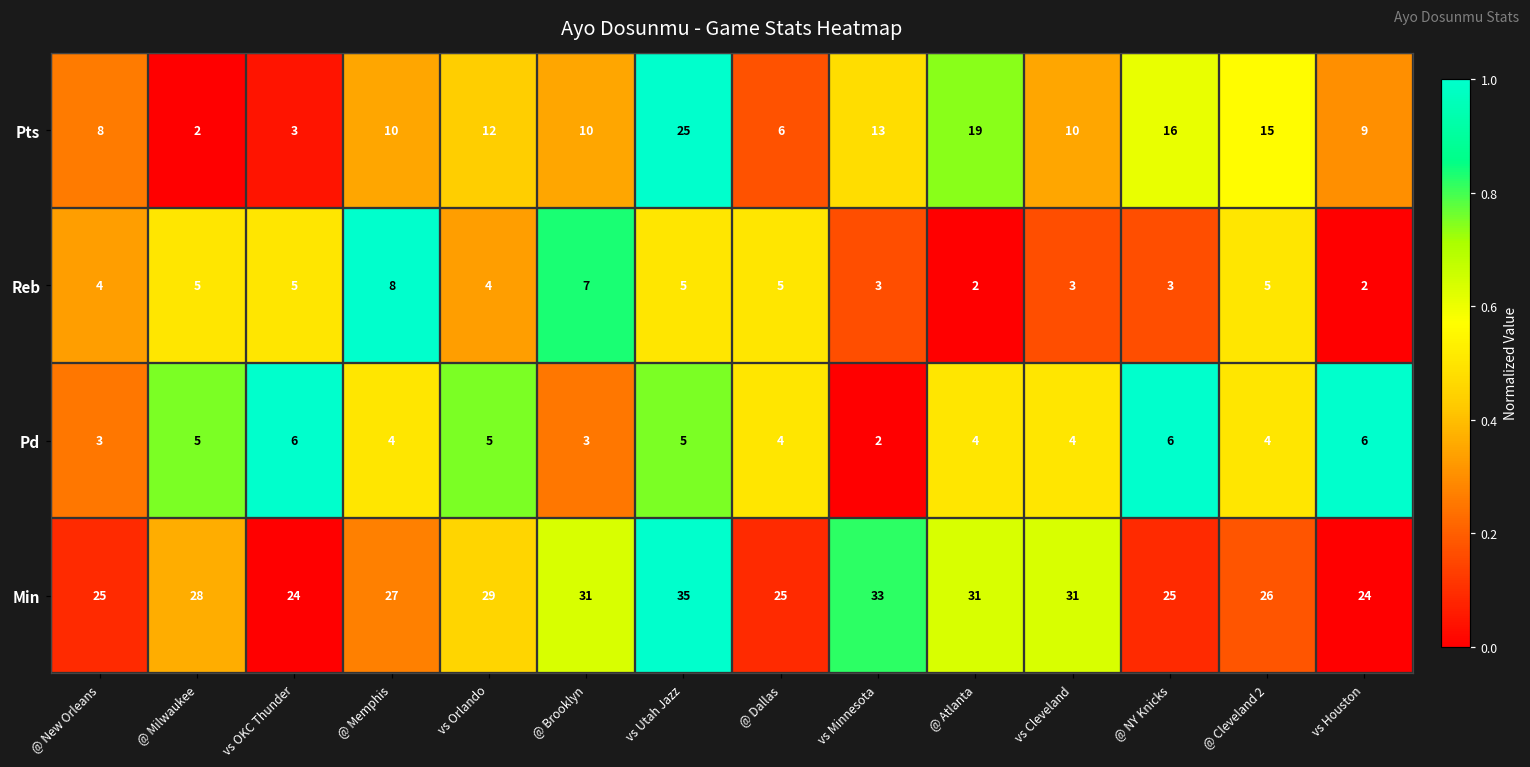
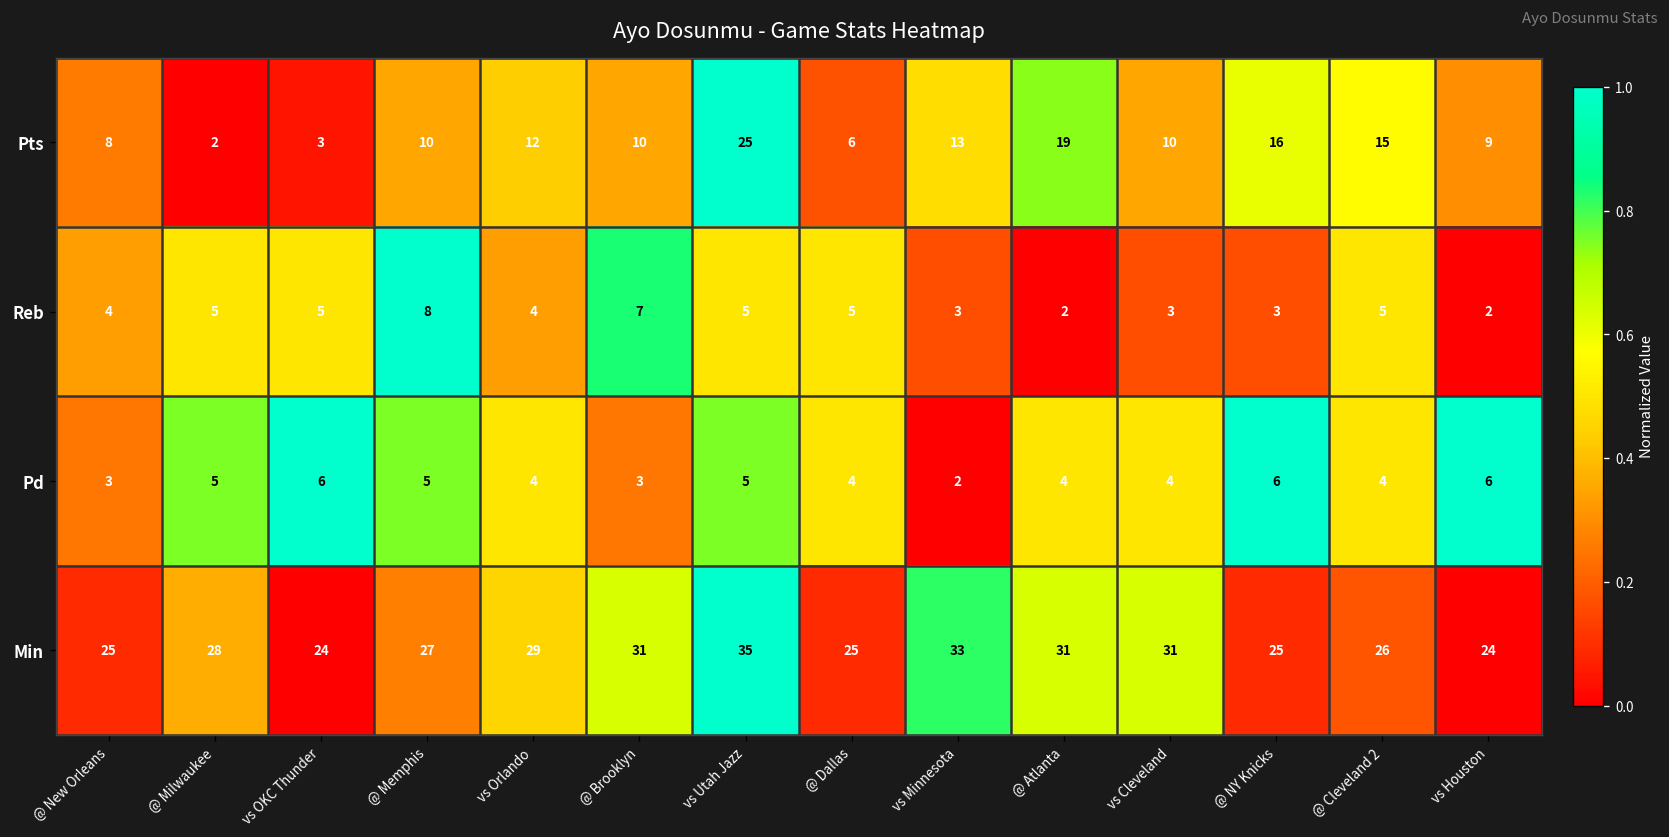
Pd, @ Memphis: 4 -> 5
Pd, vs Orlando: 5 -> 4
